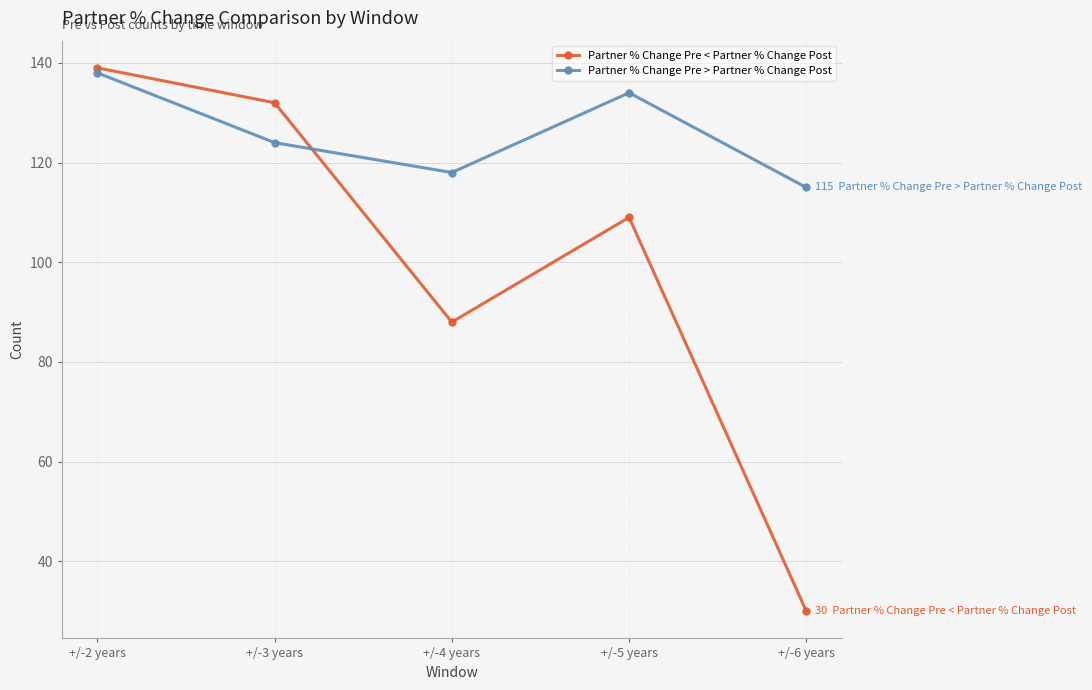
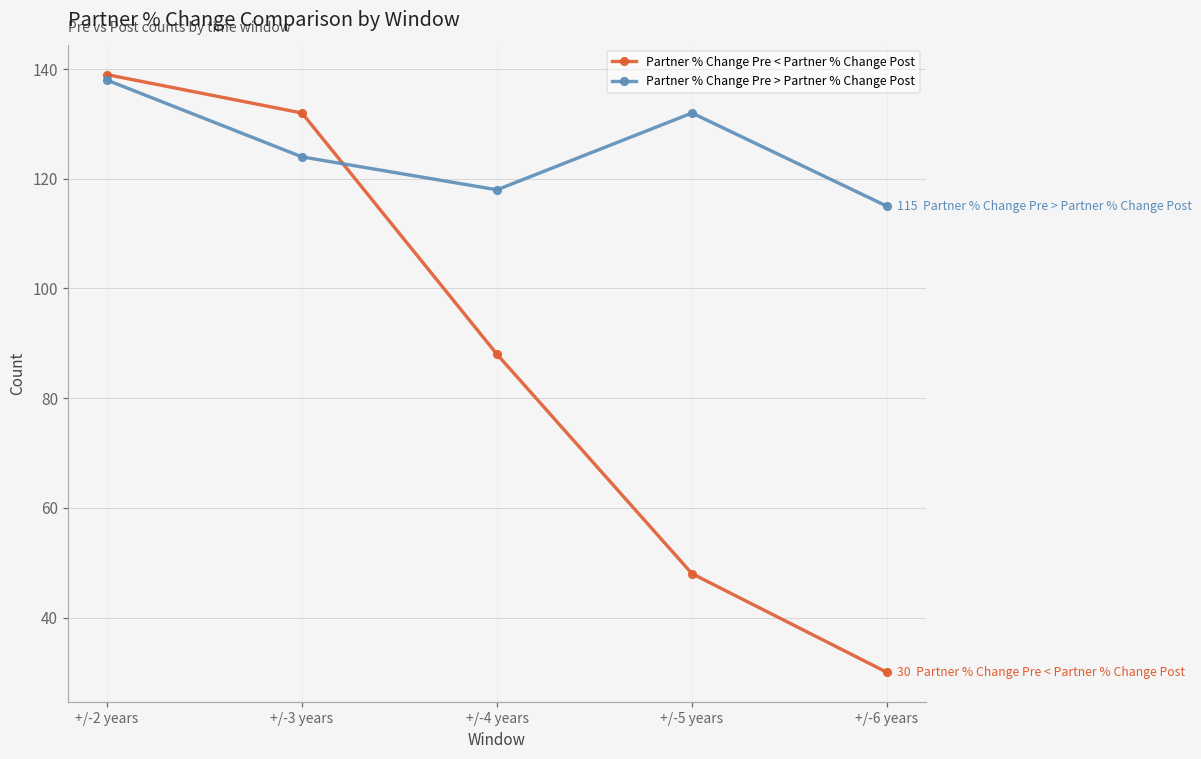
Partner % Change Pre < Partner % Change Post, +/-5 years: 109 -> 48
Partner % Change Pre > Partner % Change Post, +/-5 years: 134 -> 132
